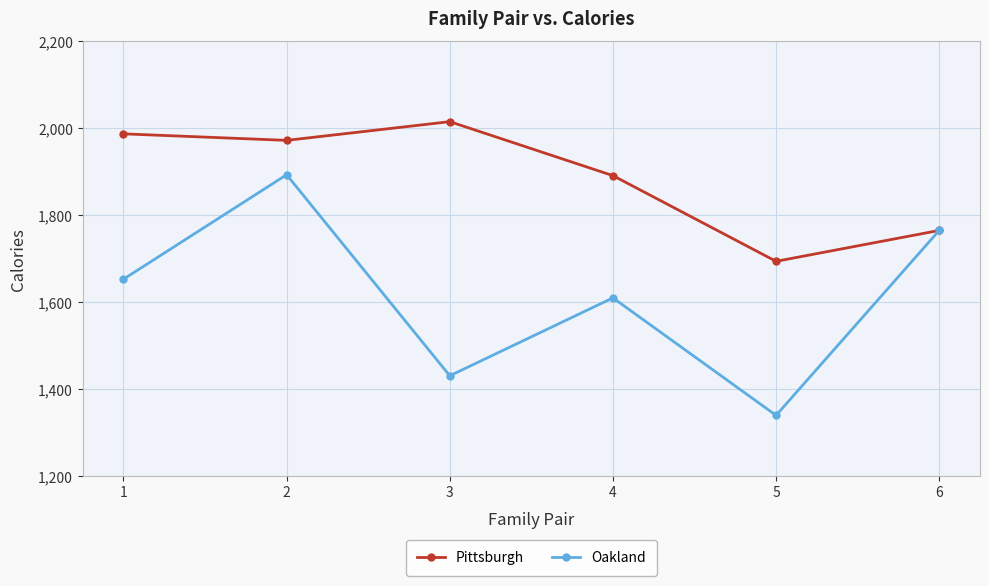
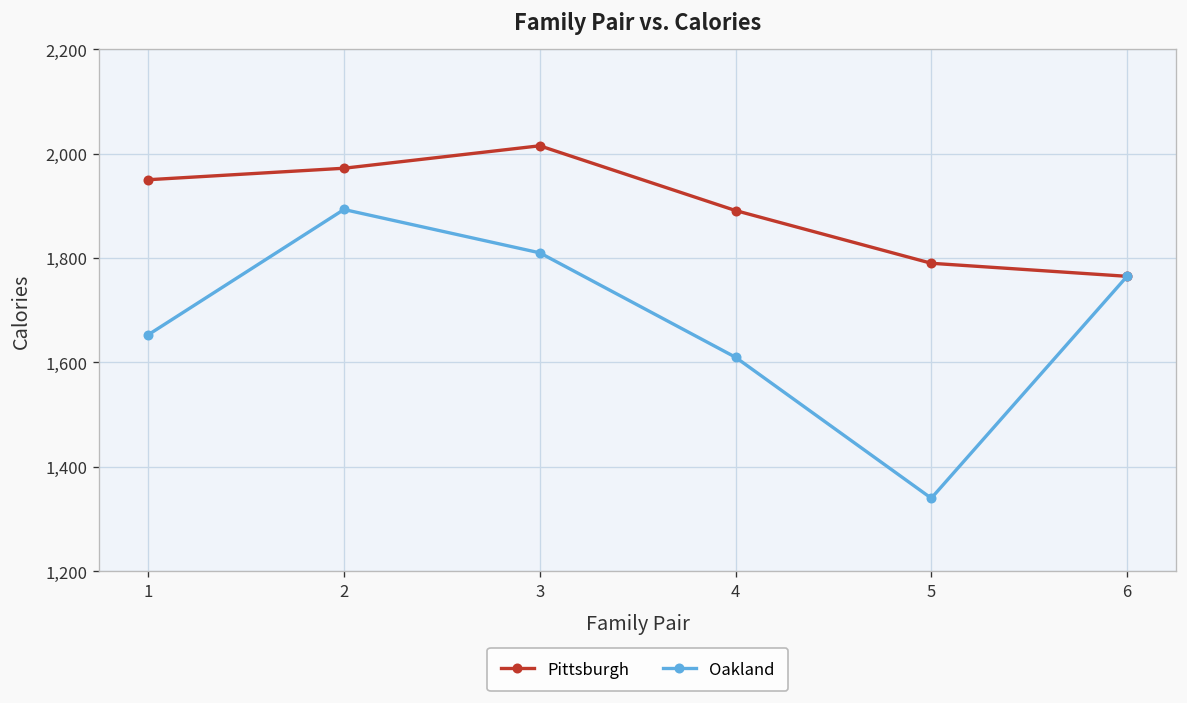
Pittsburgh, 1: 1,990 -> 1,950
Oakland, 3: 1,430 -> 1,810
Pittsburgh, 5: 1,690 -> 1,790
